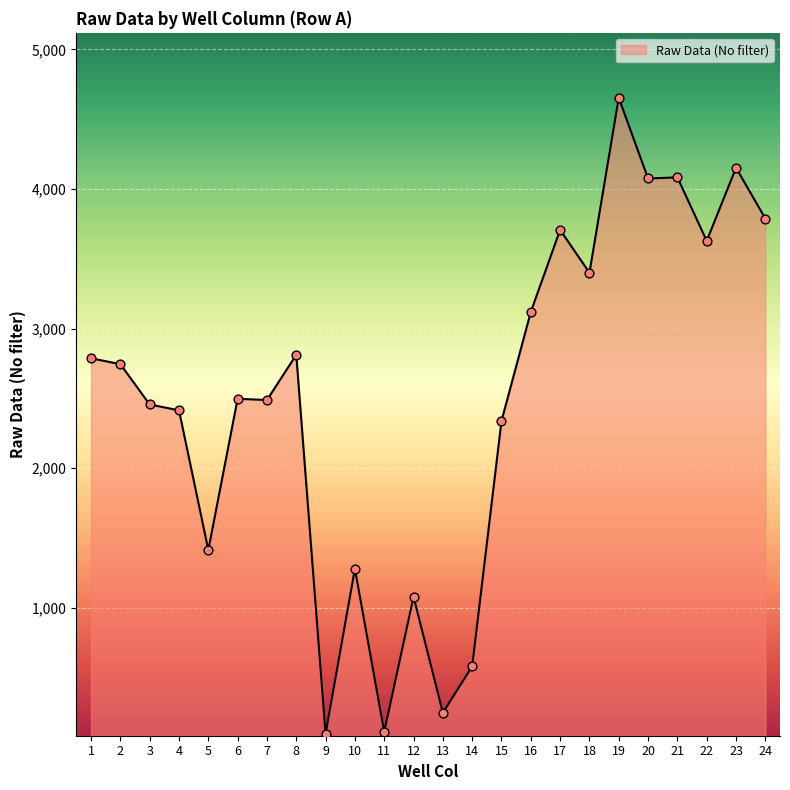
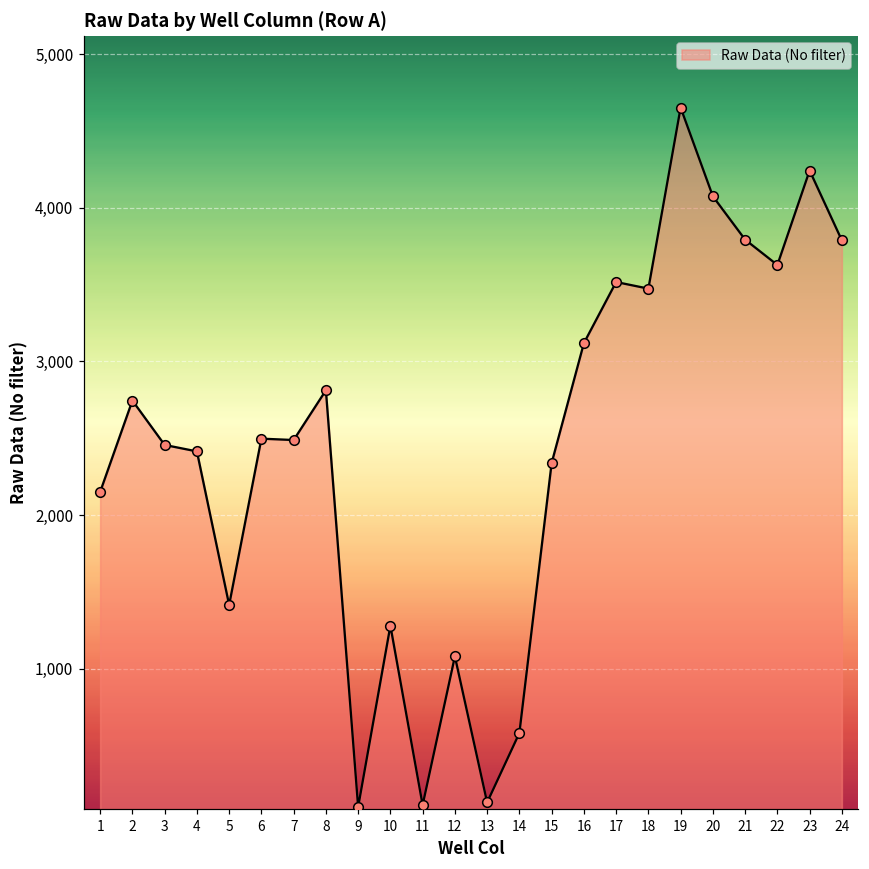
1: 2,790 -> 2,150
13: 250 -> 130
17: 3,710 -> 3,520
18: 3,400 -> 3,470
21: 4,080 -> 3,790
23: 4,150 -> 4,240
